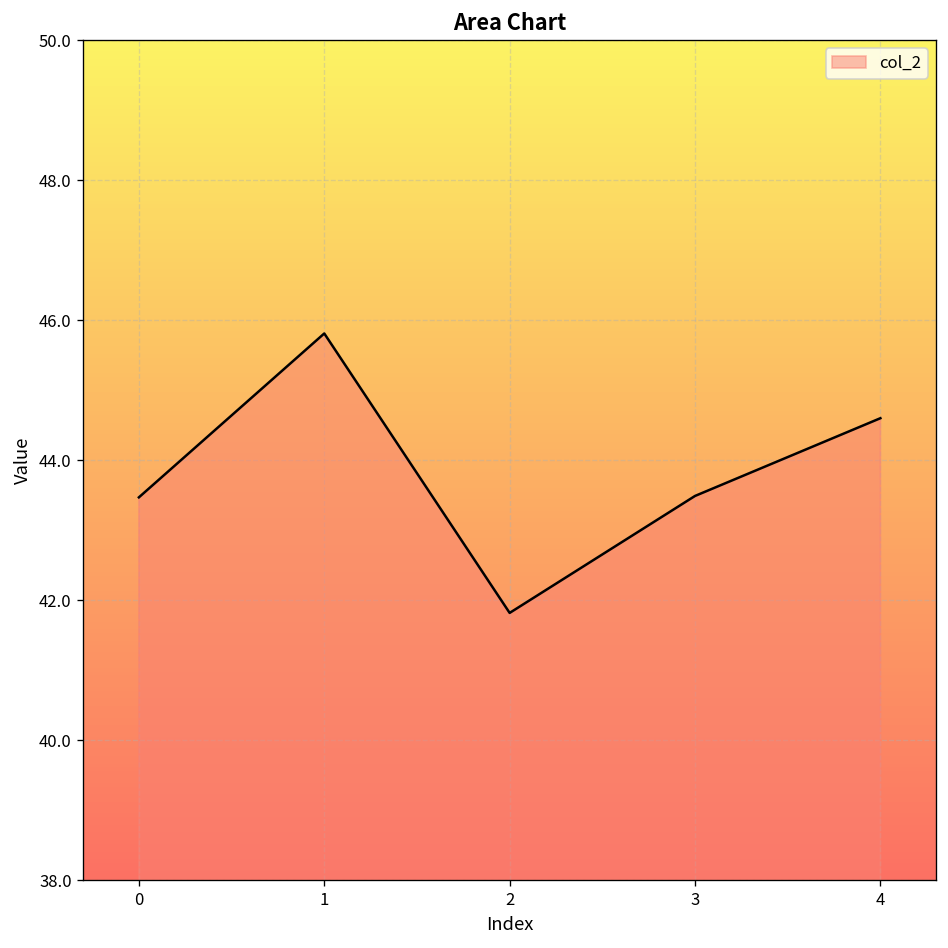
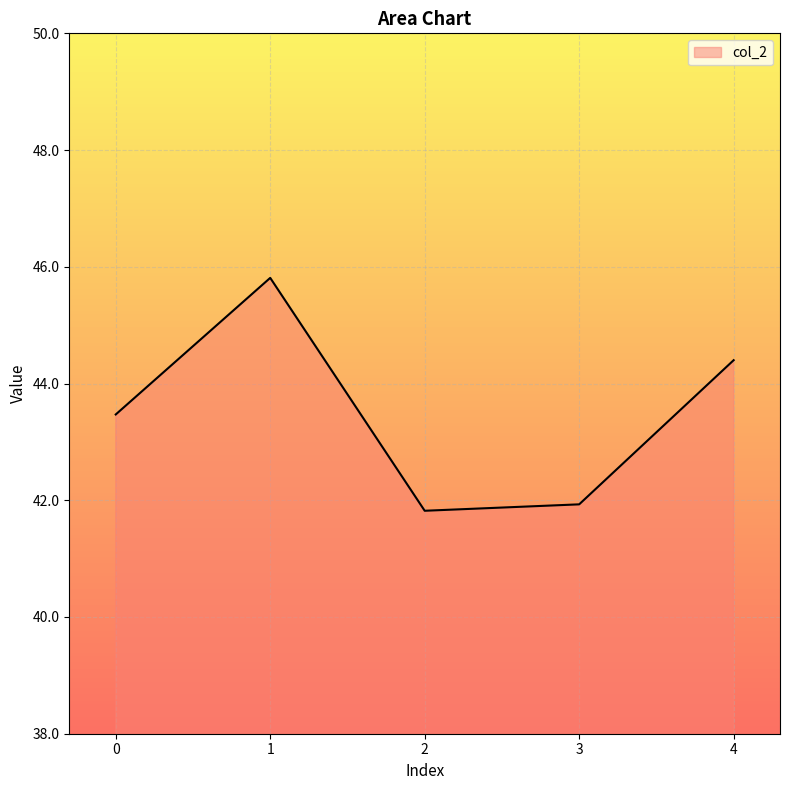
3: 43.5 -> 41.9
4: 44.6 -> 44.4
